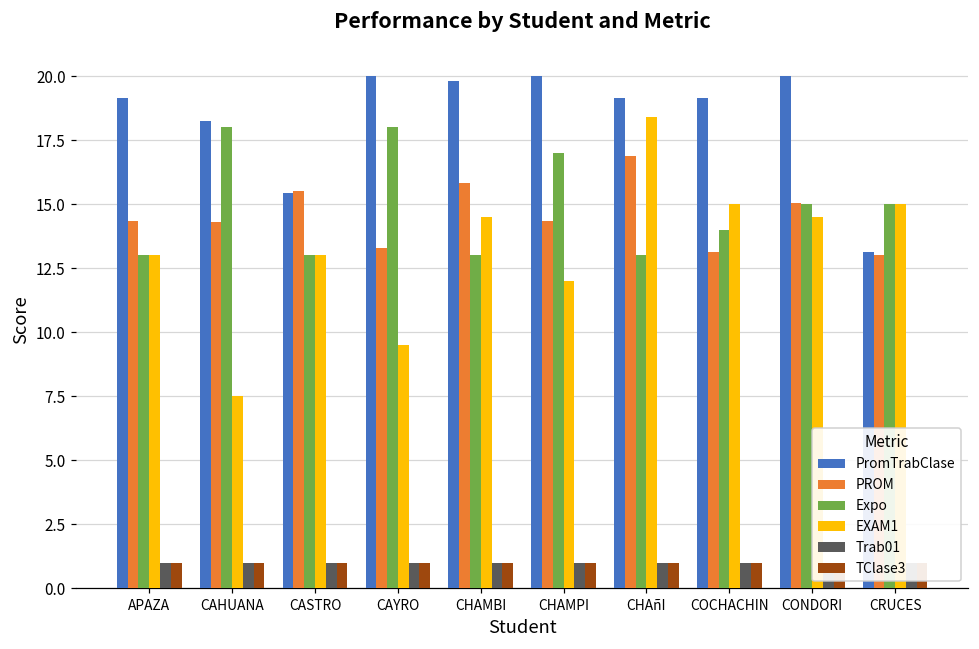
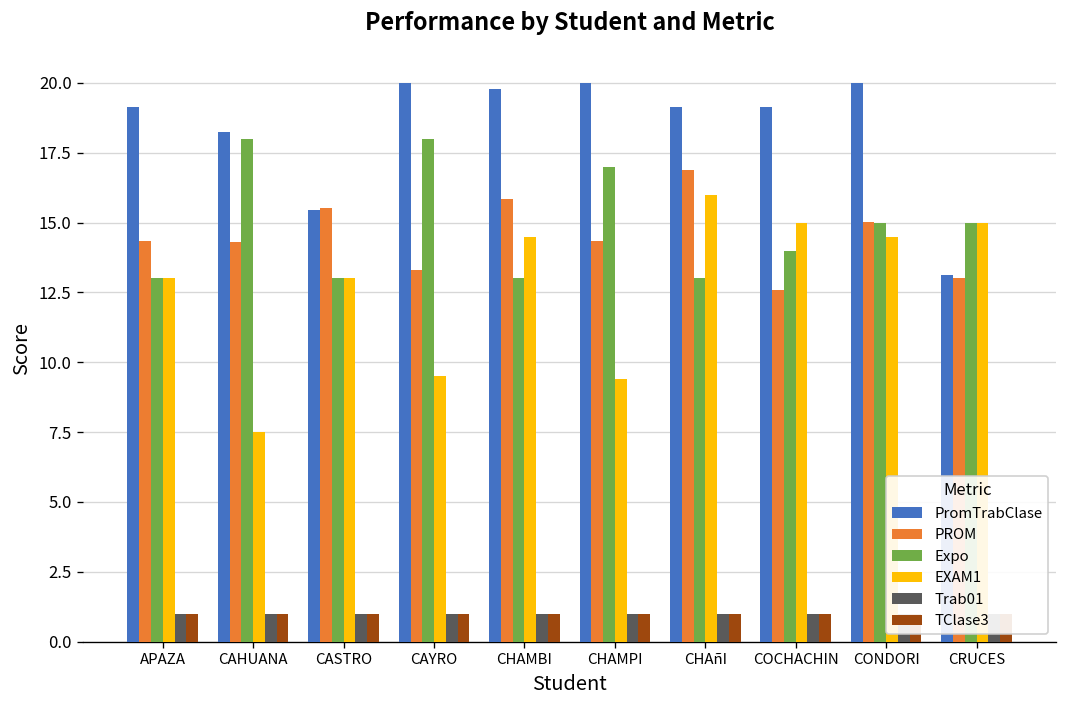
EXAM1, CHAMPI: 12.0 -> 9.4
EXAM1, CHAñI: 18.4 -> 16.0
PROM, COCHACHIN: 13.1 -> 12.6
